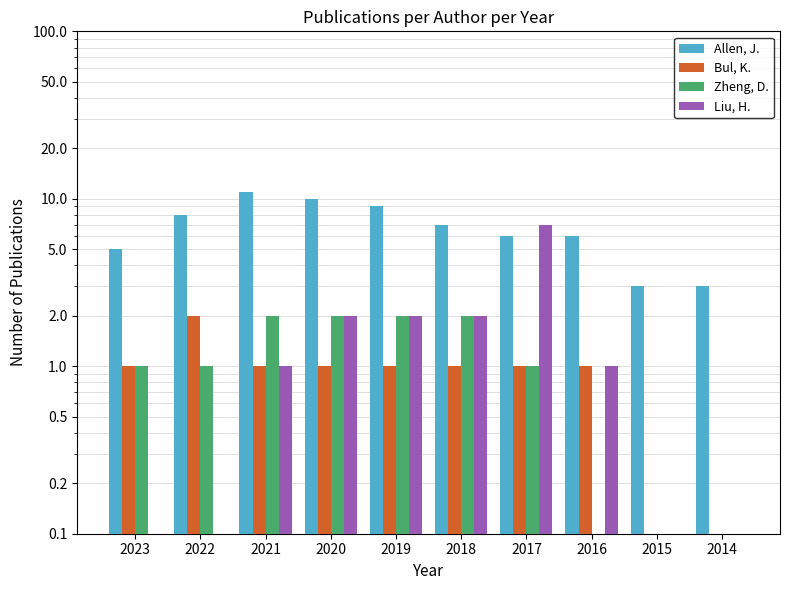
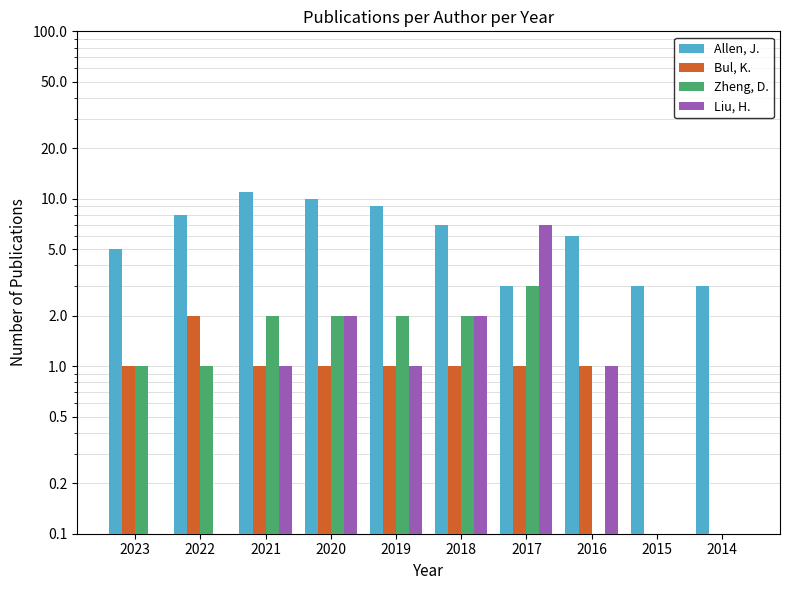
Liu, H., 2019: 2 -> 1
Allen, J., 2017: 6 -> 3
Zheng, D., 2017: 1 -> 3
